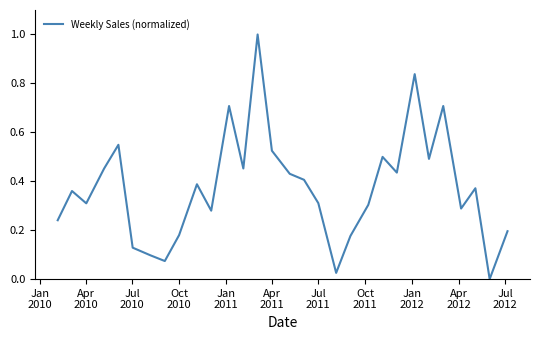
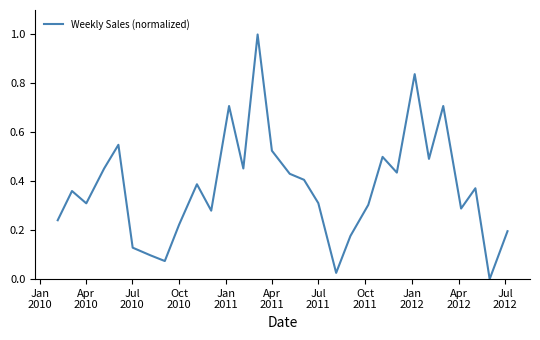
Oct 2010: 0.18 -> 0.22
